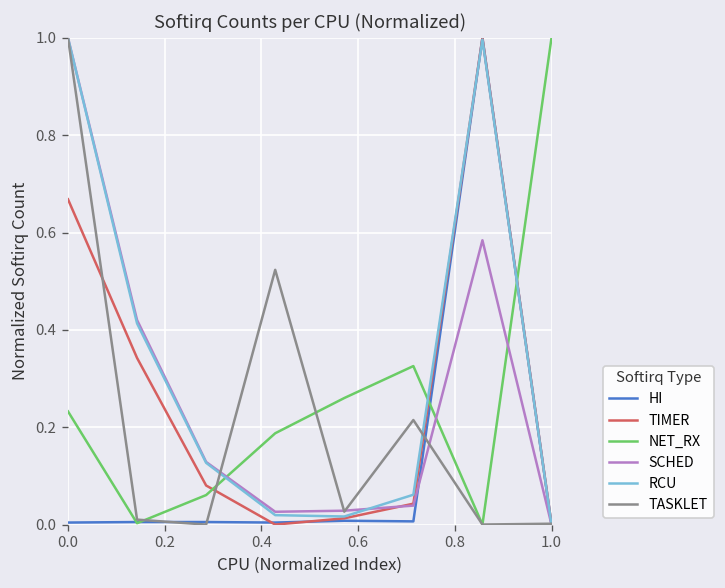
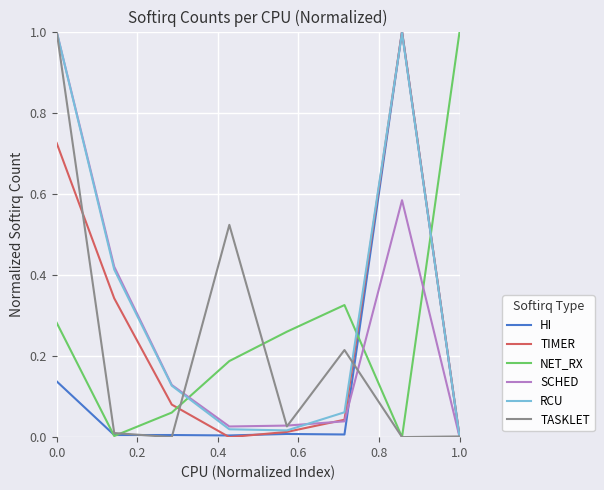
HI, 0.0: 0.00 -> 0.14
TIMER, 0.0: 0.67 -> 0.73
NET_RX, 0.0: 0.23 -> 0.28
